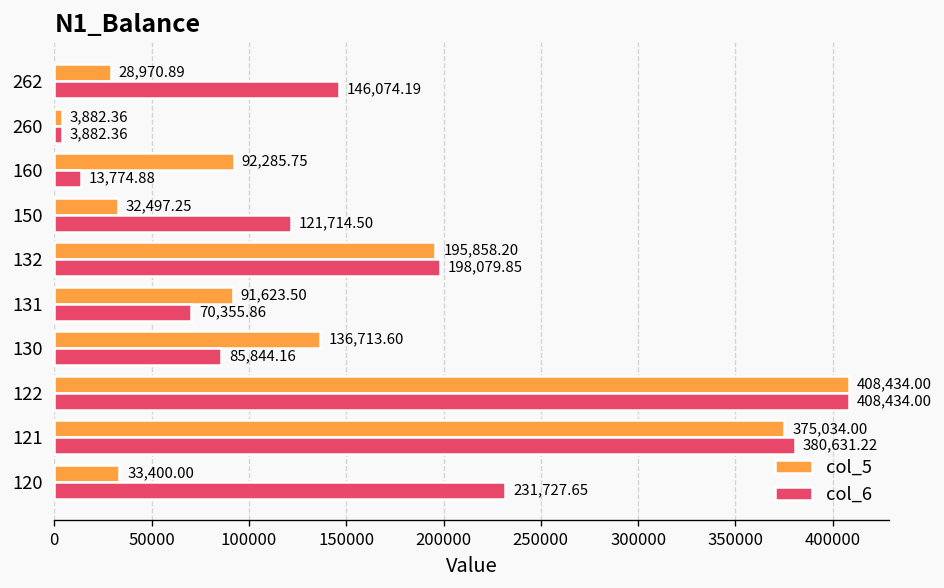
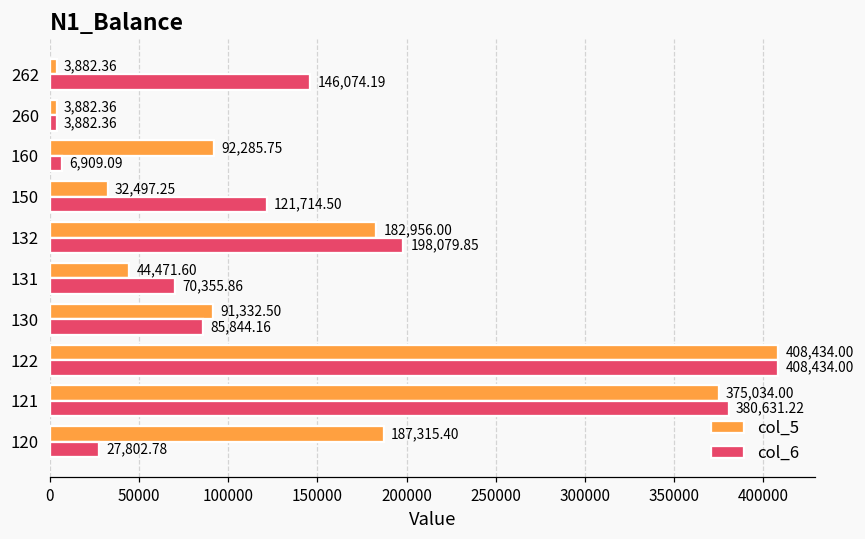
col_5, 262: 28,970.89 -> 3,882.36
col_6, 160: 13,774.88 -> 6,909.09
col_5, 132: 195,858.20 -> 182,956.00
col_5, 131: 91,623.50 -> 44,471.60
col_5, 130: 136,713.60 -> 91,332.50
col_5, 120: 33,400.00 -> 187,315.40
col_6, 120: 231,727.65 -> 27,802.78
